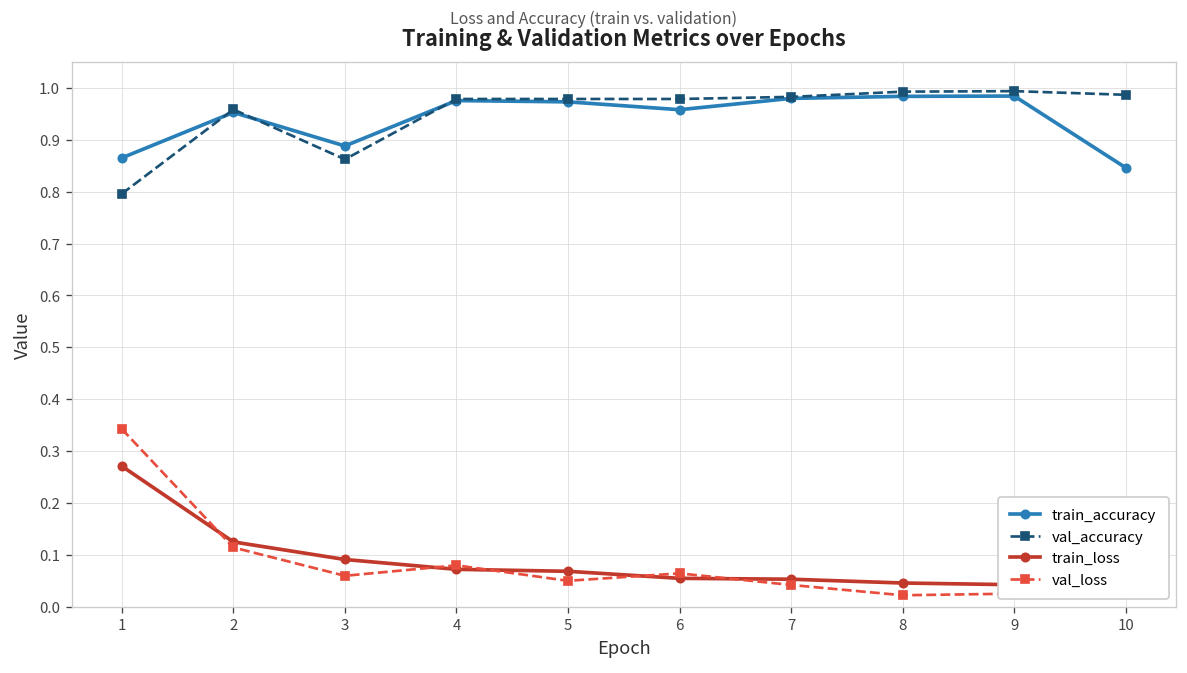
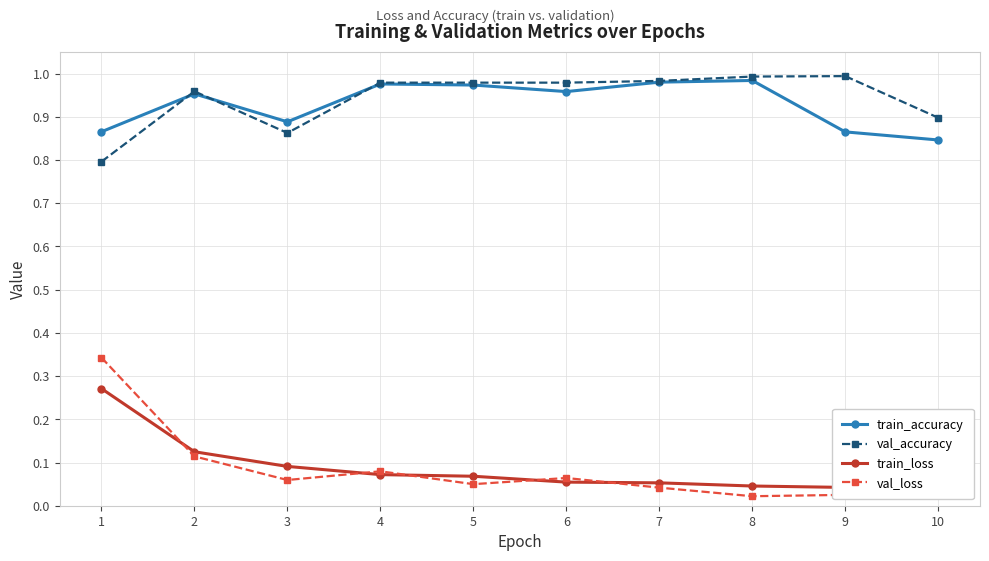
train_accuracy, 9: 0.98 -> 0.86
val_accuracy, 10: 0.99 -> 0.90
